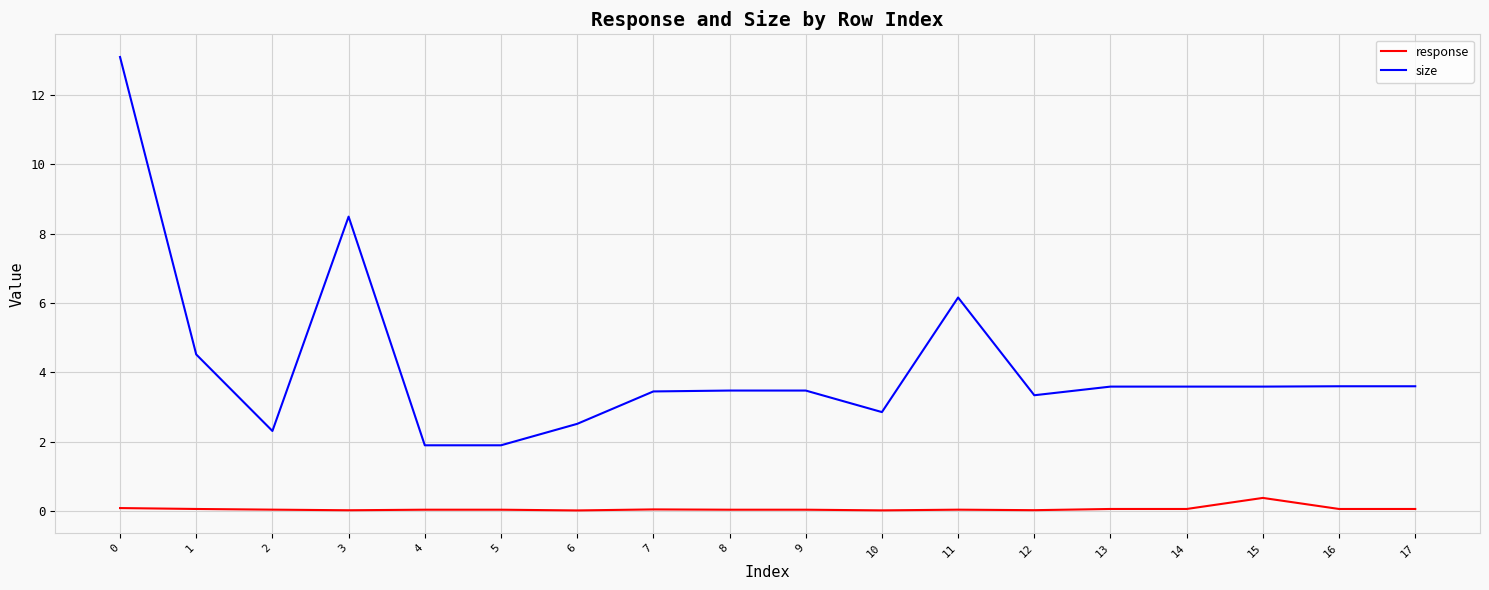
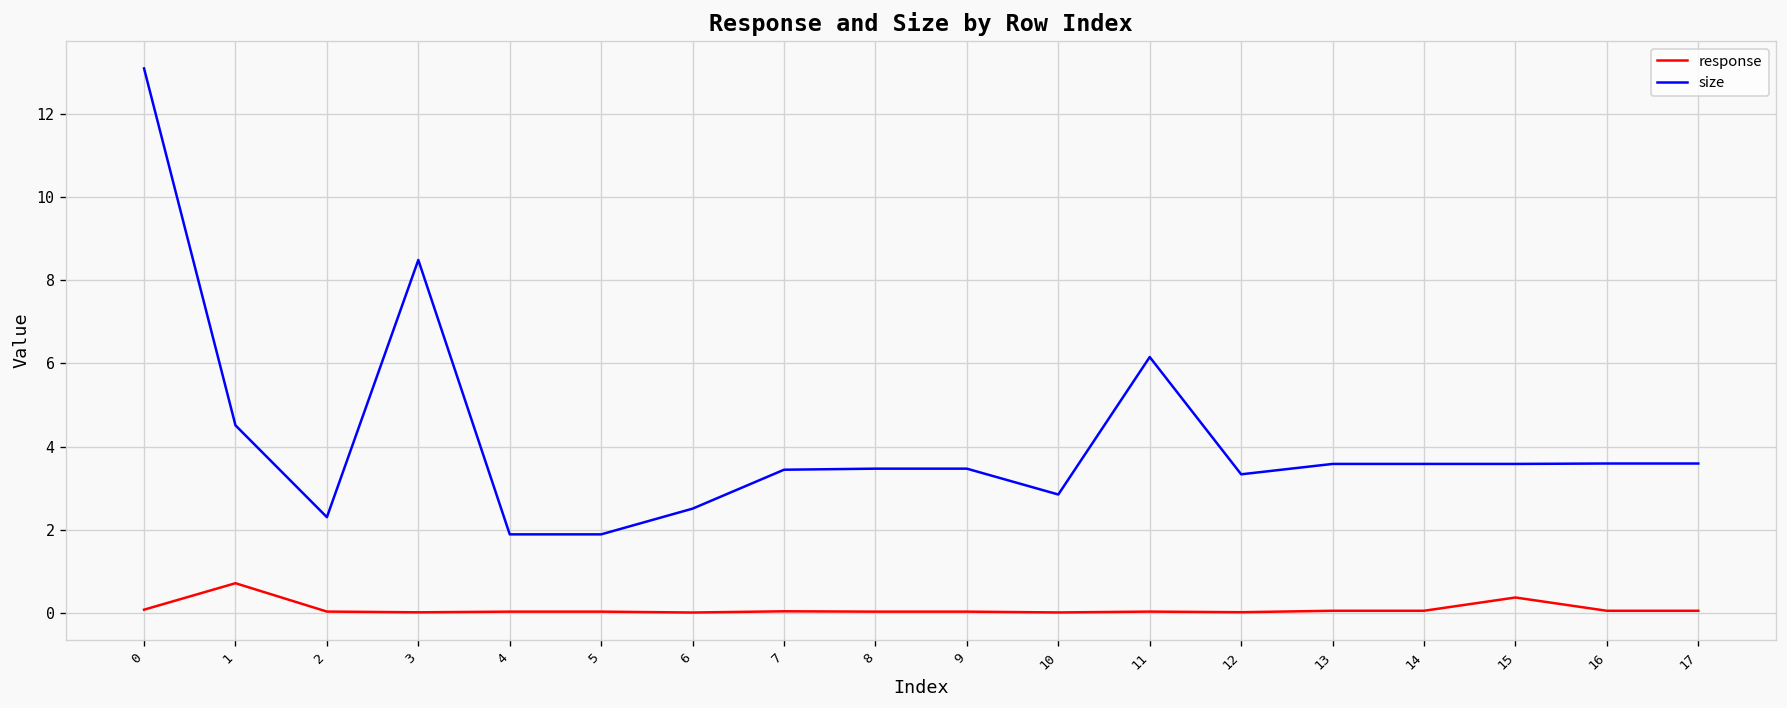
response, 1: 0.1 -> 0.7
